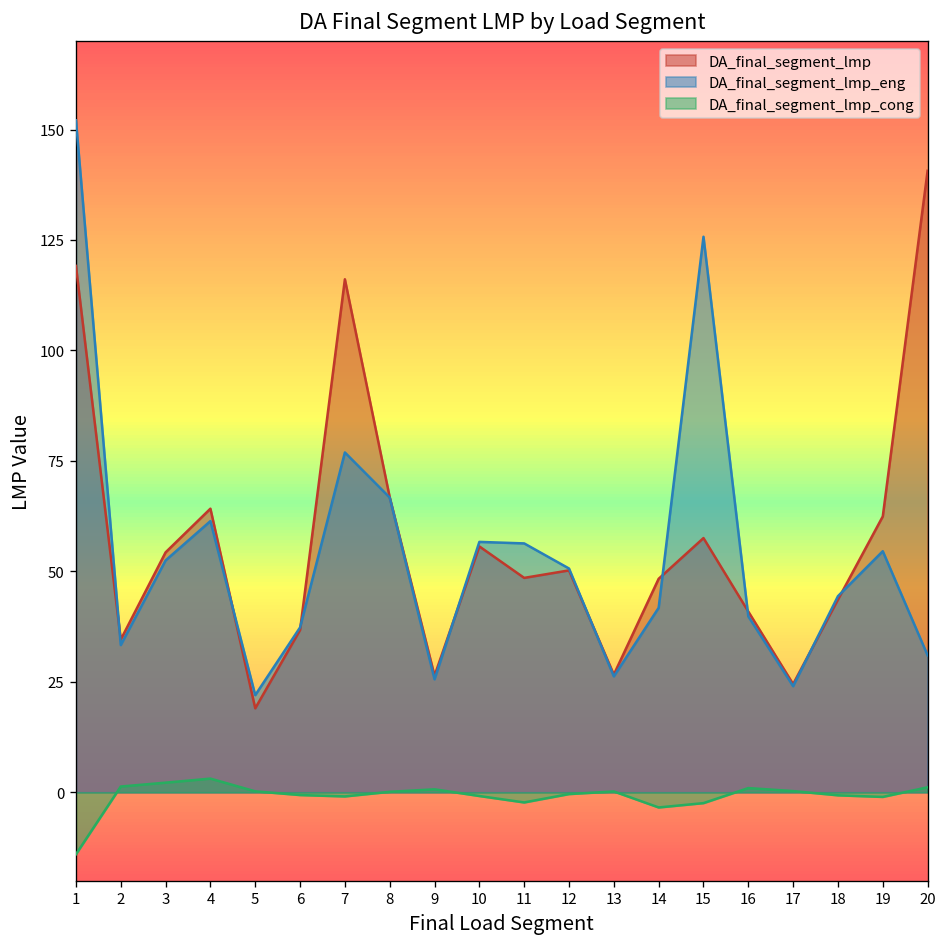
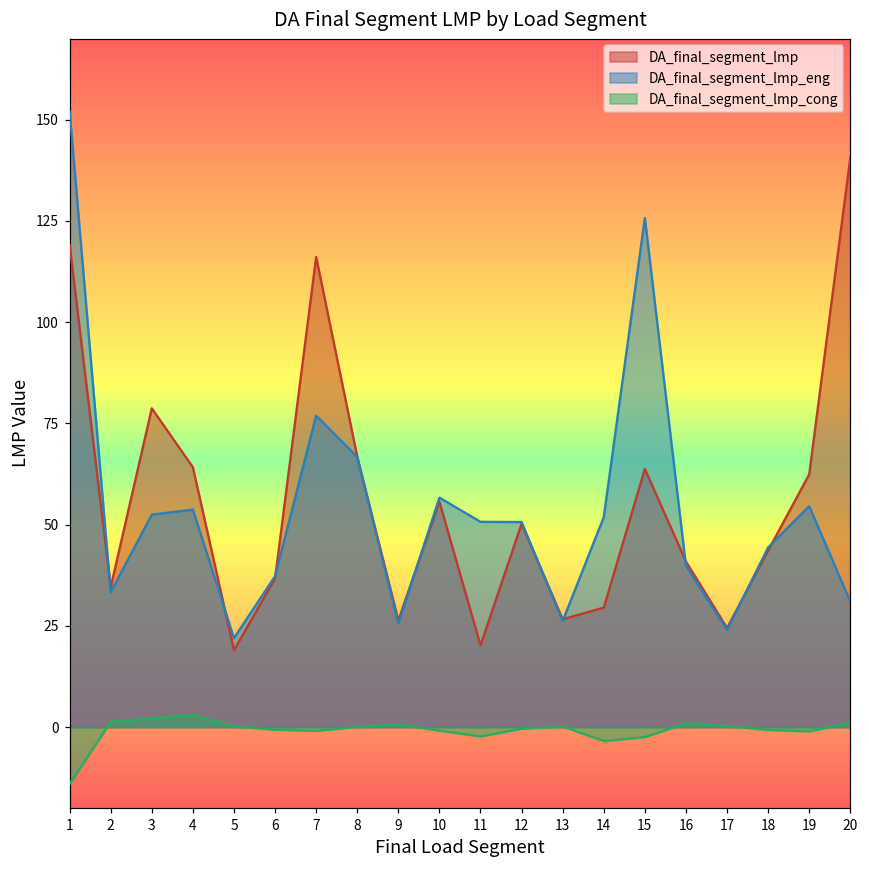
DA_final_segment_lmp, 3: 54 -> 79
DA_final_segment_lmp_eng, 4: 61 -> 54
DA_final_segment_lmp, 11: 49 -> 20
DA_final_segment_lmp_eng, 11: 56 -> 51
DA_final_segment_lmp, 14: 48 -> 30
DA_final_segment_lmp_eng, 14: 42 -> 52
DA_final_segment_lmp, 15: 58 -> 64
